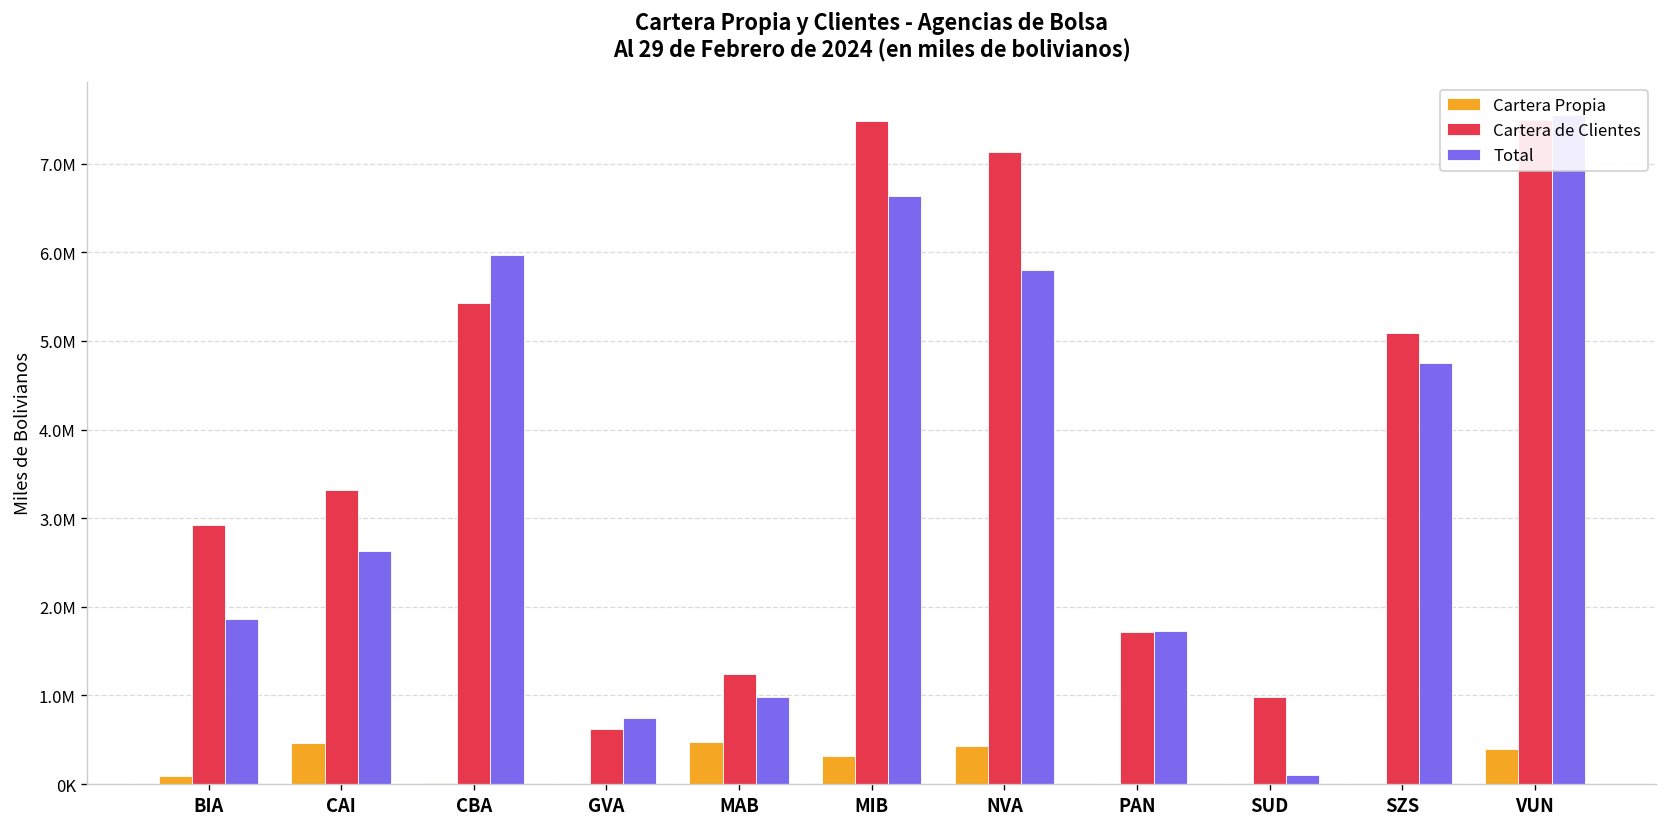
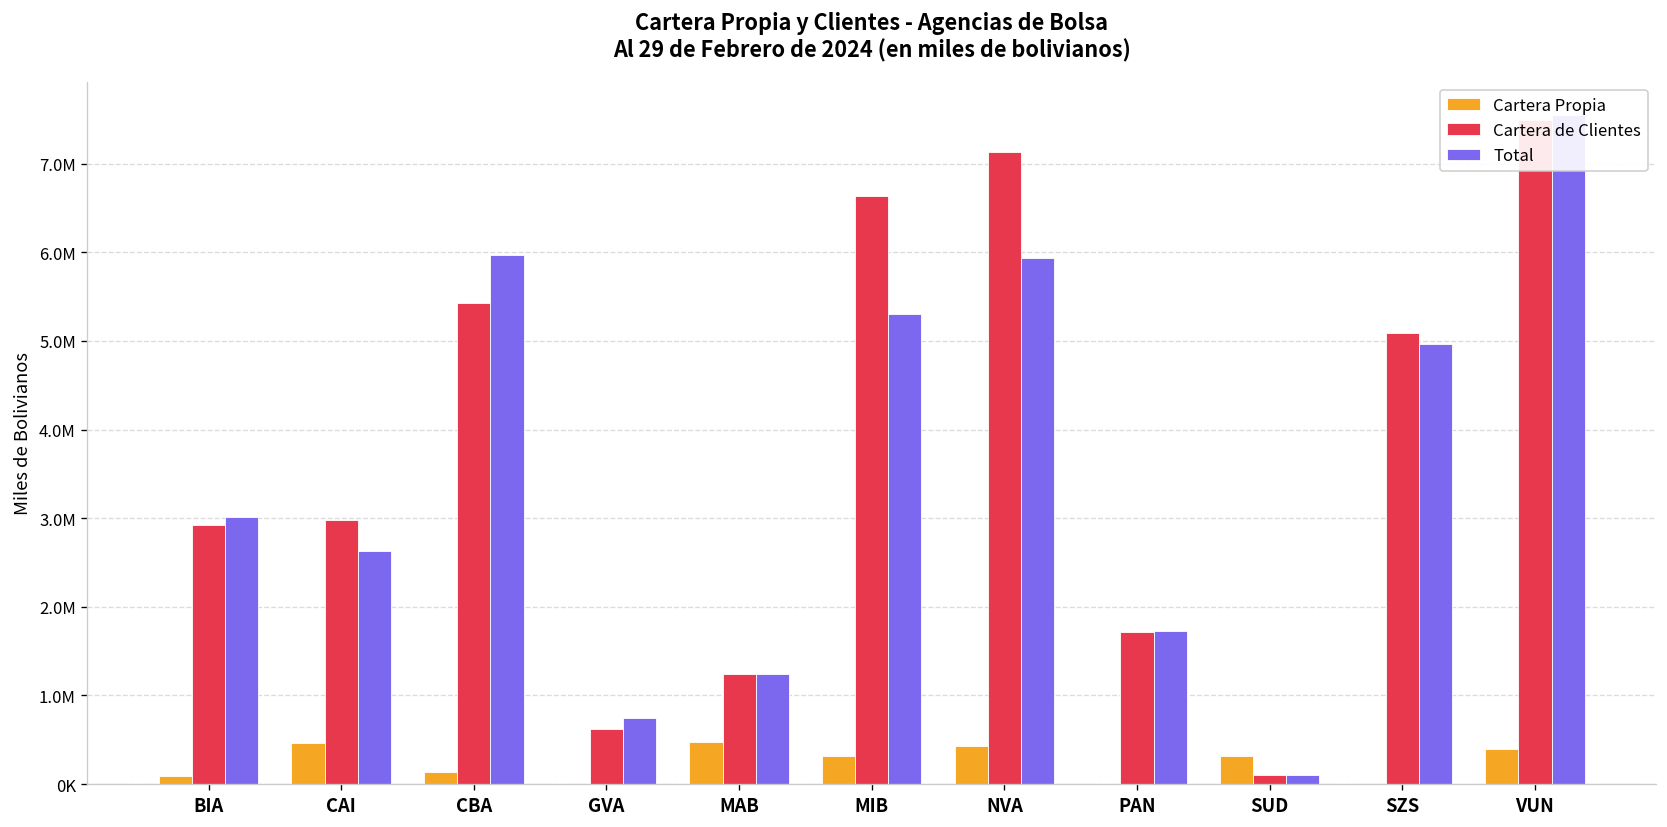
Total, BIA: 1900000 -> 3000000
Cartera de Clientes, CAI: 3300000 -> 3000000
Cartera Propia, CBA: 0 -> 100000
Total, MAB: 1000000 -> 1200000
Cartera de Clientes, MIB: 7500000 -> 6600000
Total, MIB: 6600000 -> 5300000
Total, NVA: 5800000 -> 5900000
Cartera Propia, SUD: 0 -> 300000
Cartera de Clientes, SUD: 1000000 -> 100000
Total, SZS: 4700000 -> 5000000
